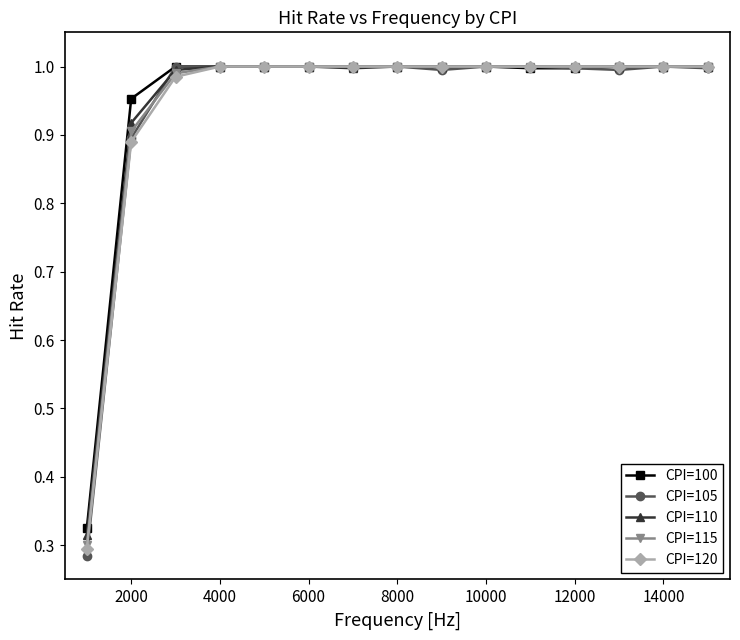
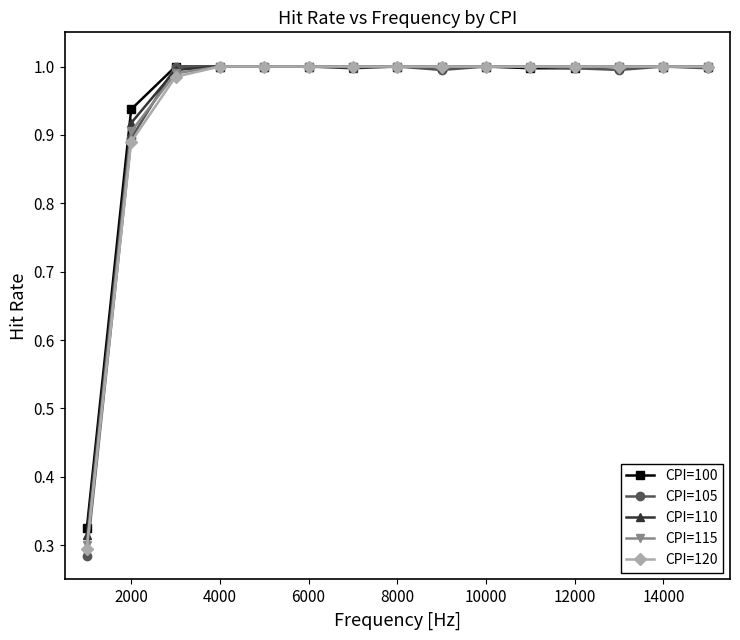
CPI=100, 2000: 0.95 -> 0.94
